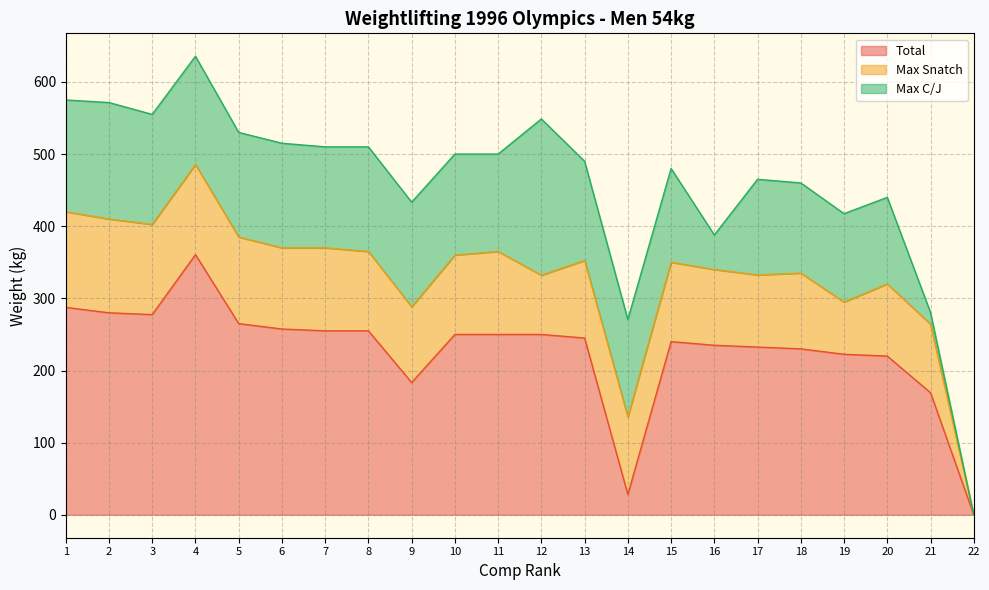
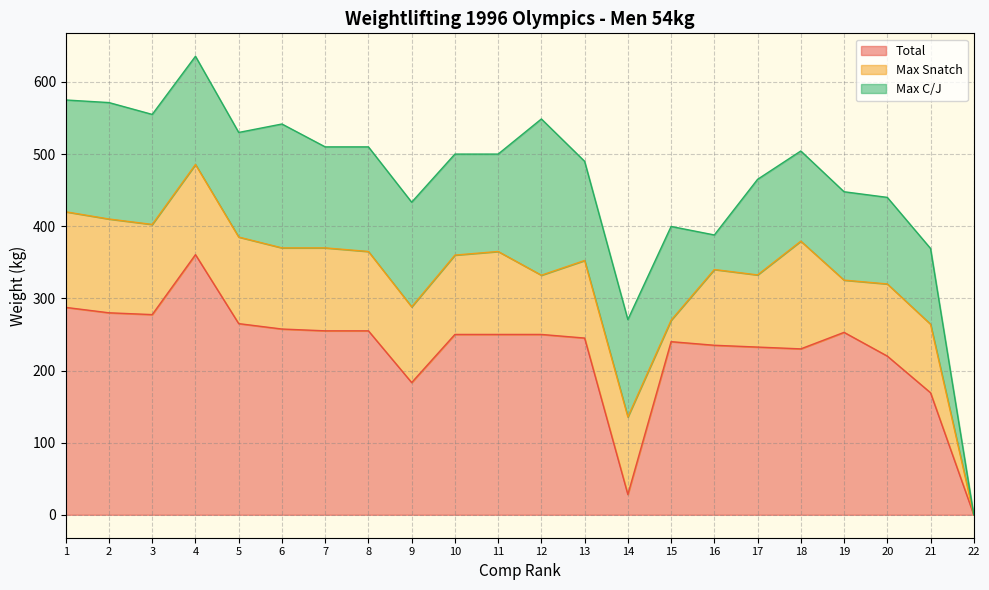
Max C/J, 6: 150 -> 170
Max Snatch, 15: 110 -> 30
Max Snatch, 18: 110 -> 150
Total, 19: 220 -> 250
Max C/J, 21: 20 -> 110
